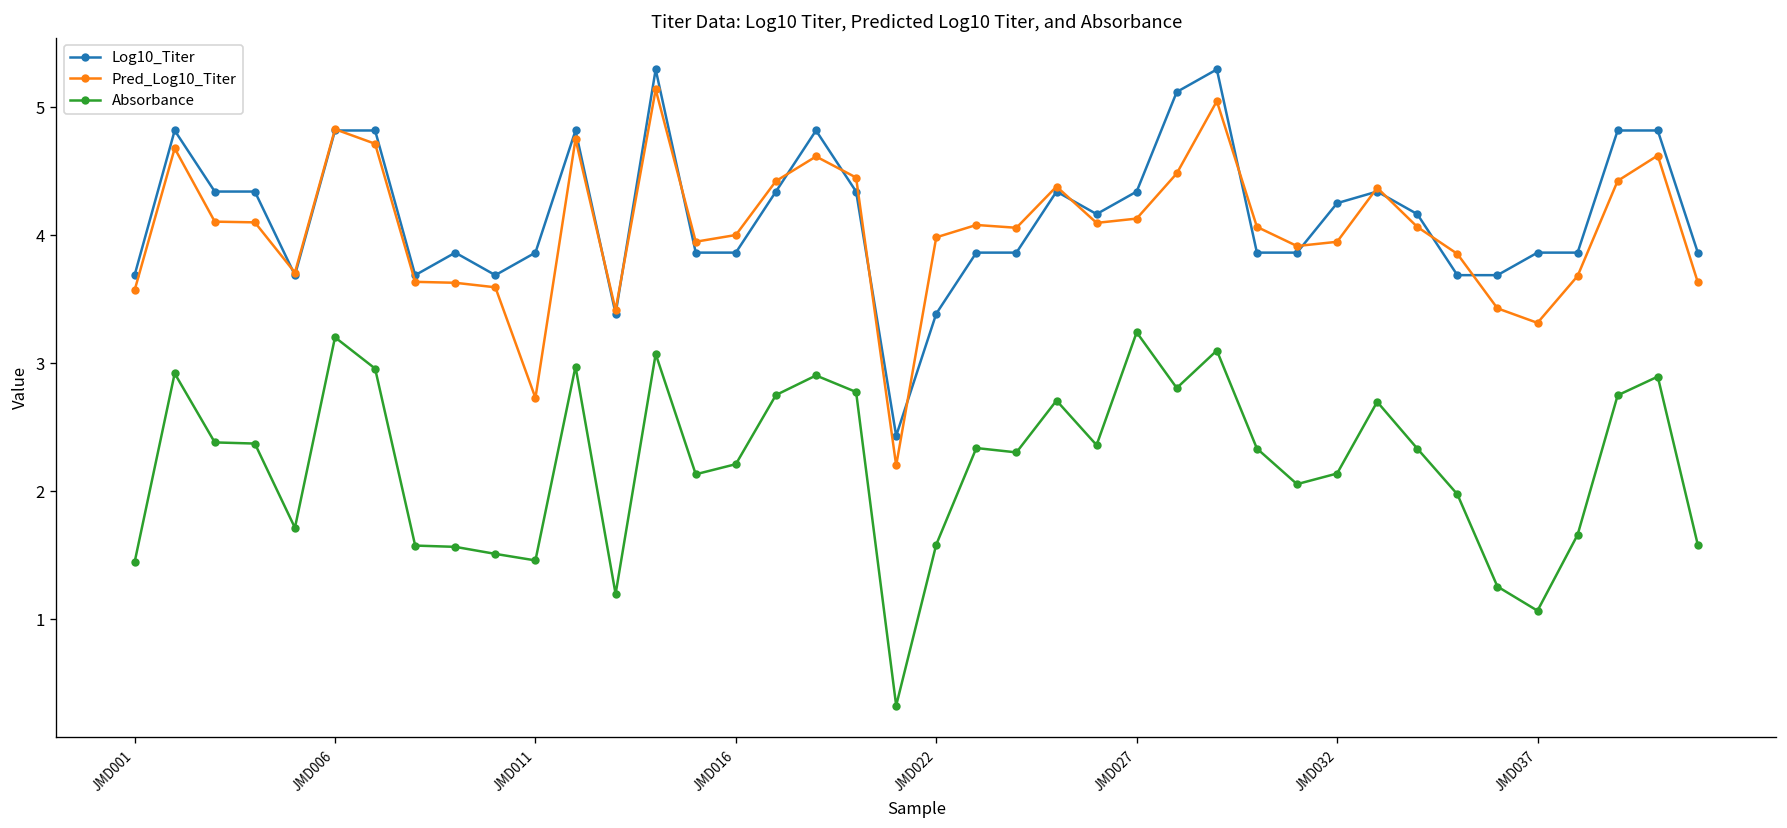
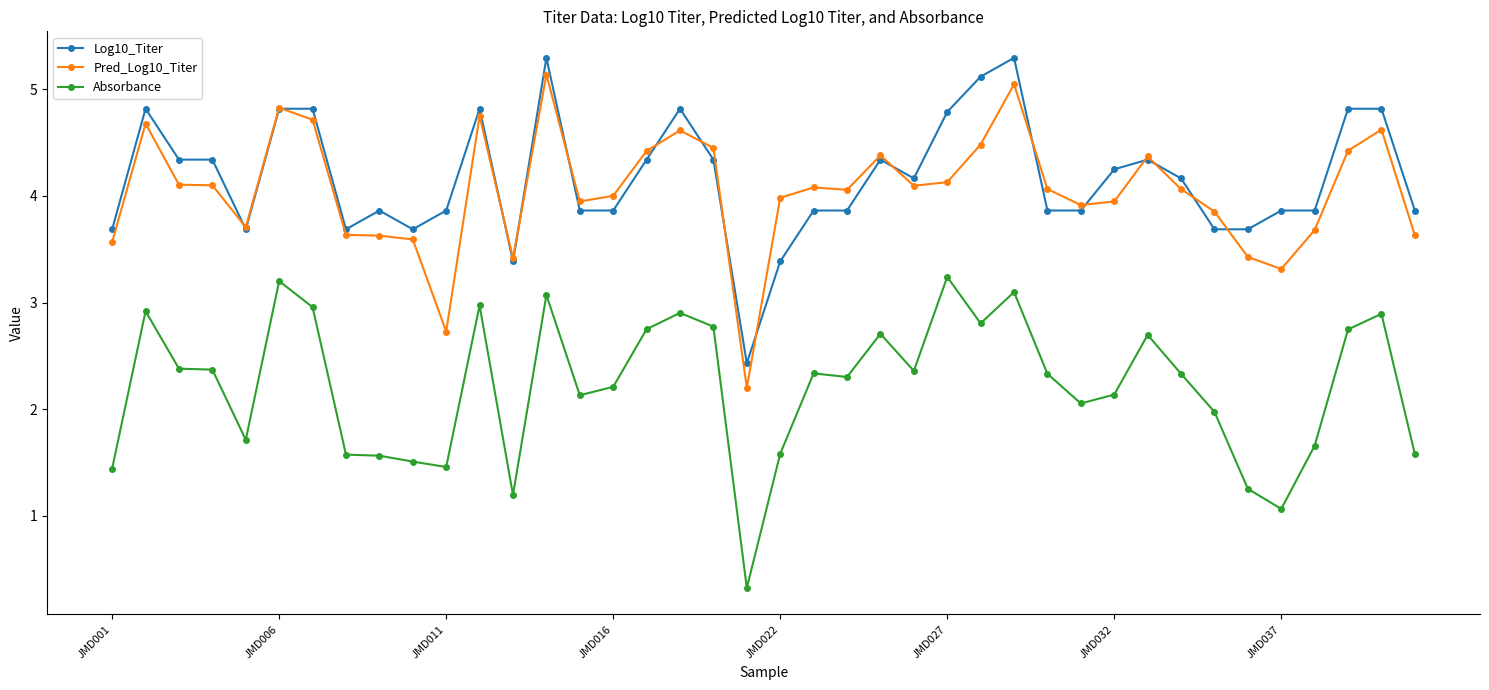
Log10_Titer, JMD027: 4.34 -> 4.79
